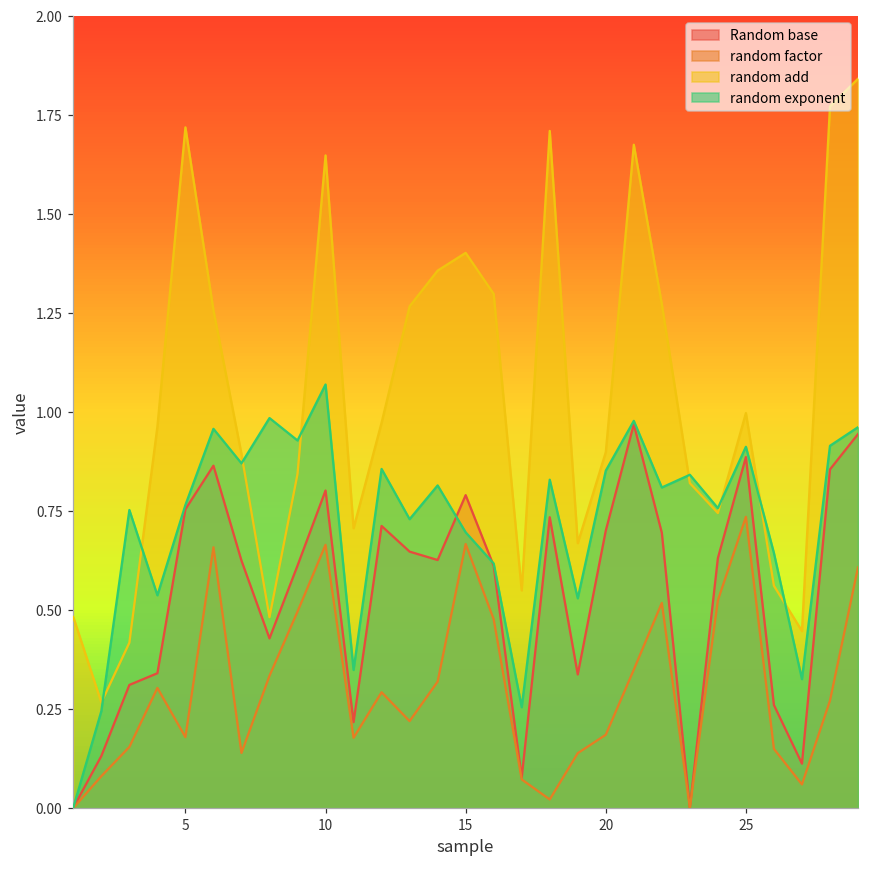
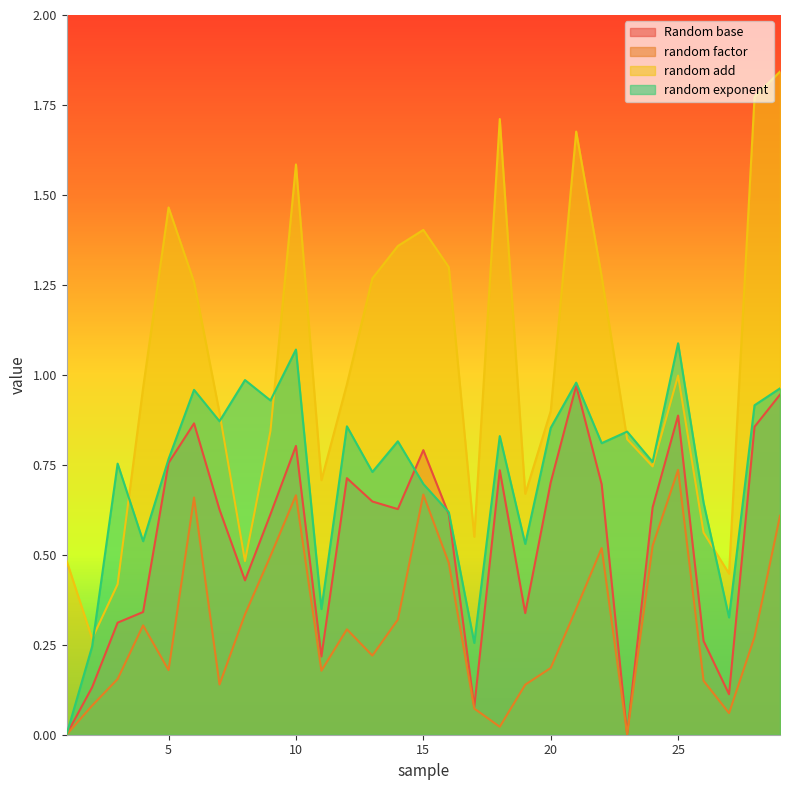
random add, 5: 1.72 -> 1.47
random add, 10: 1.65 -> 1.58
random exponent, 25: 0.91 -> 1.09
